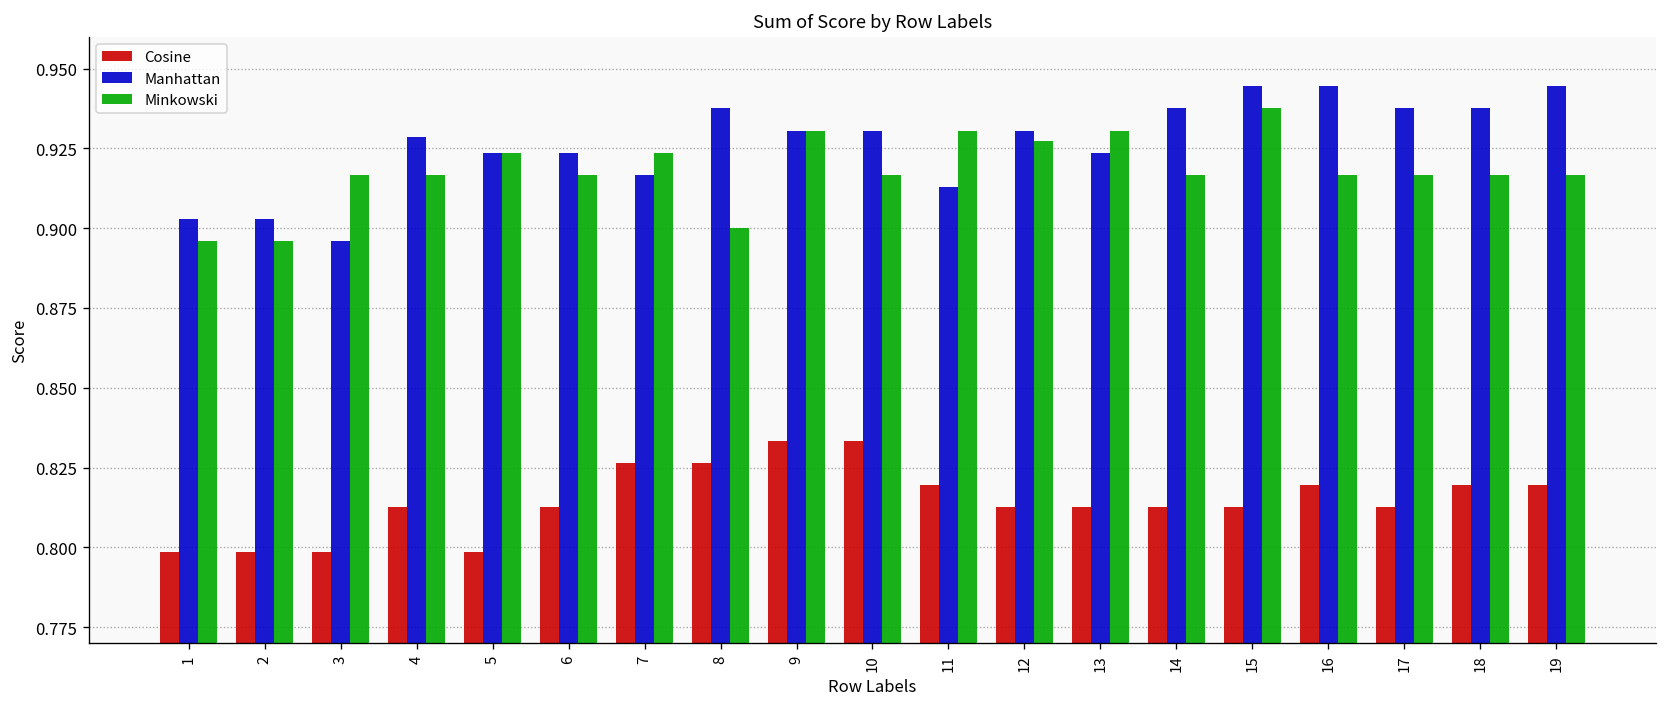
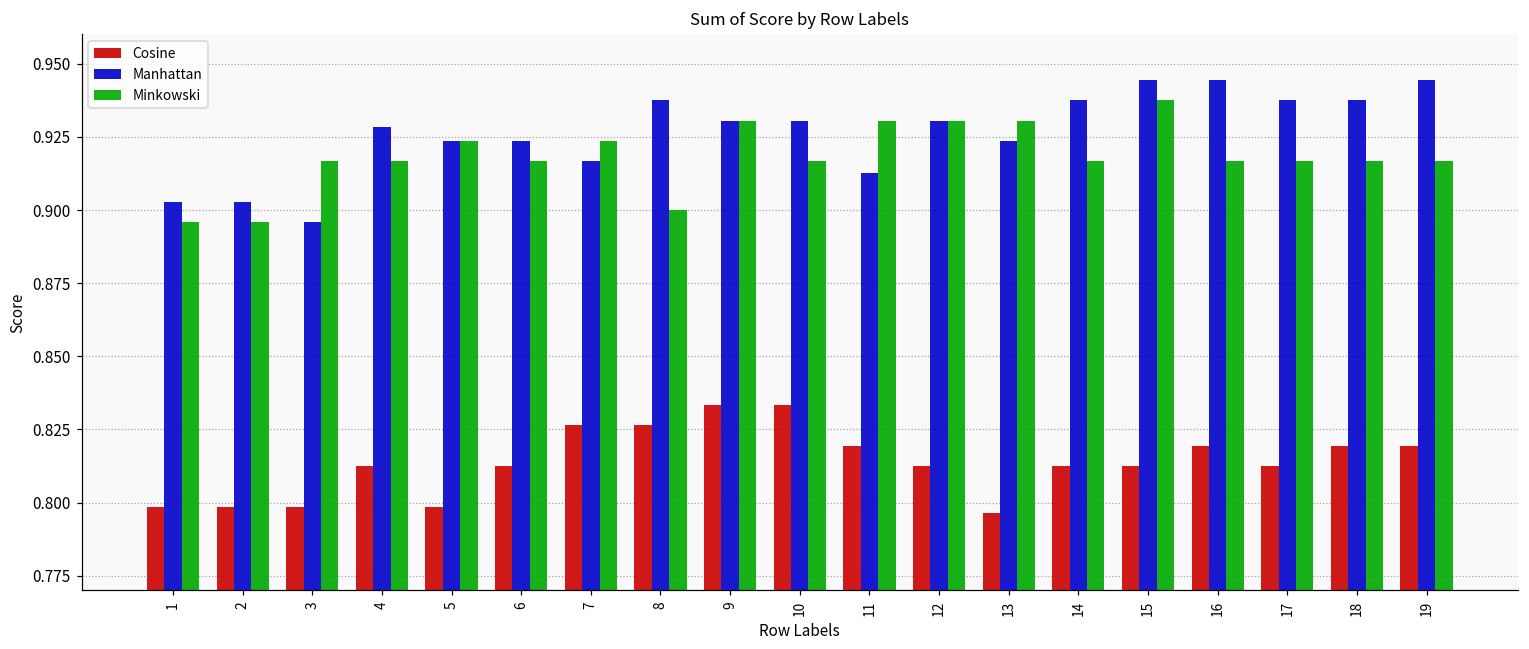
Minkowski, 12: 0.927 -> 0.931
Cosine, 13: 0.813 -> 0.797
